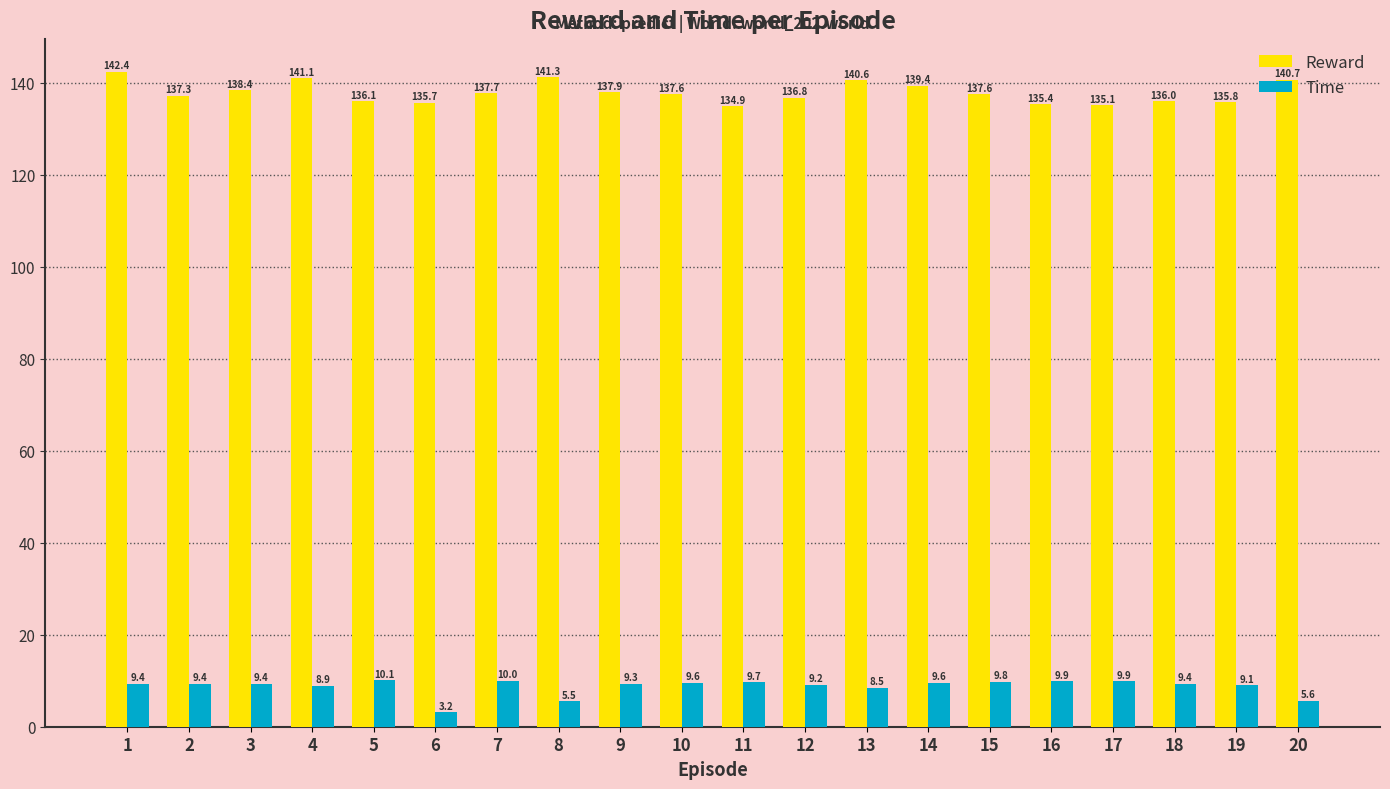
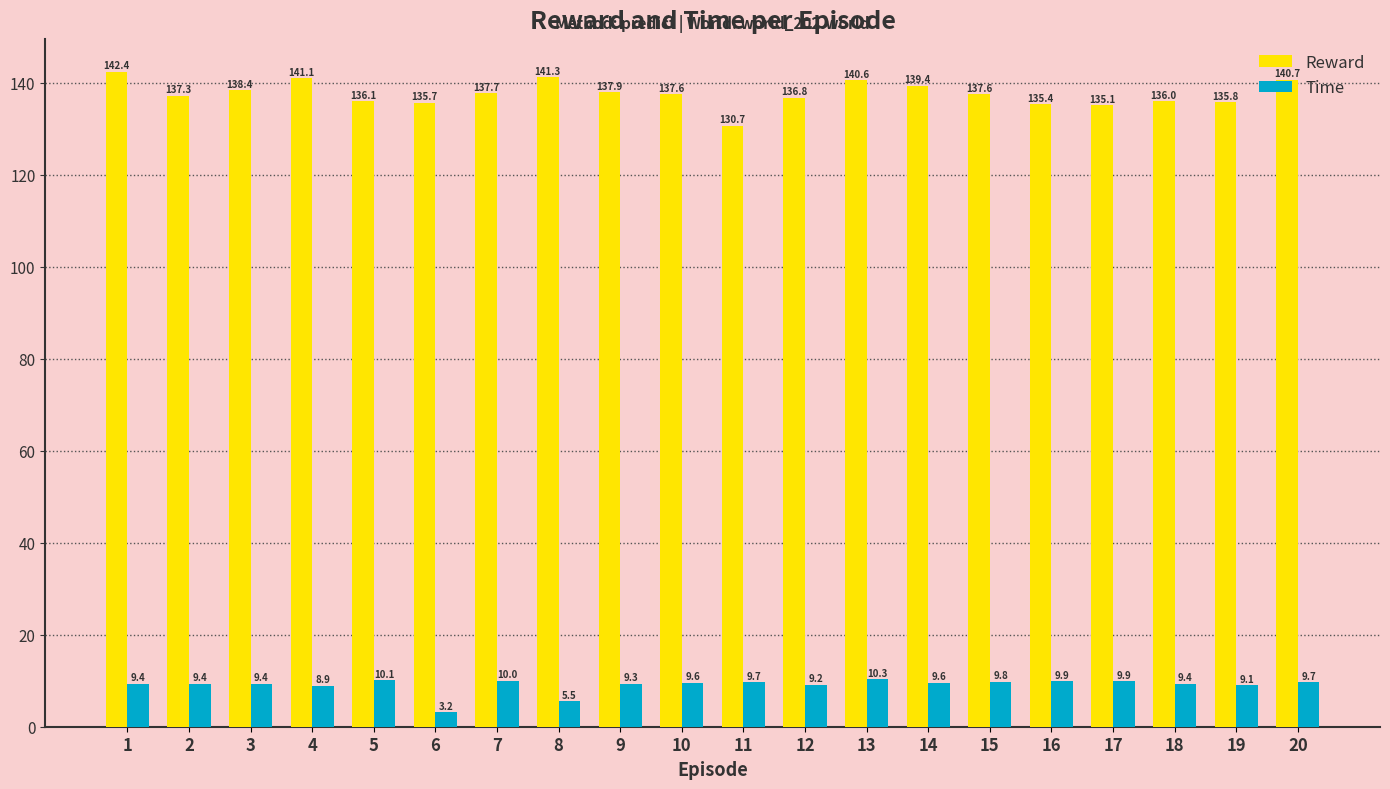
Reward, 11: 134.9 -> 130.7
Time, 13: 8.5 -> 10.3
Time, 20: 5.6 -> 9.7
